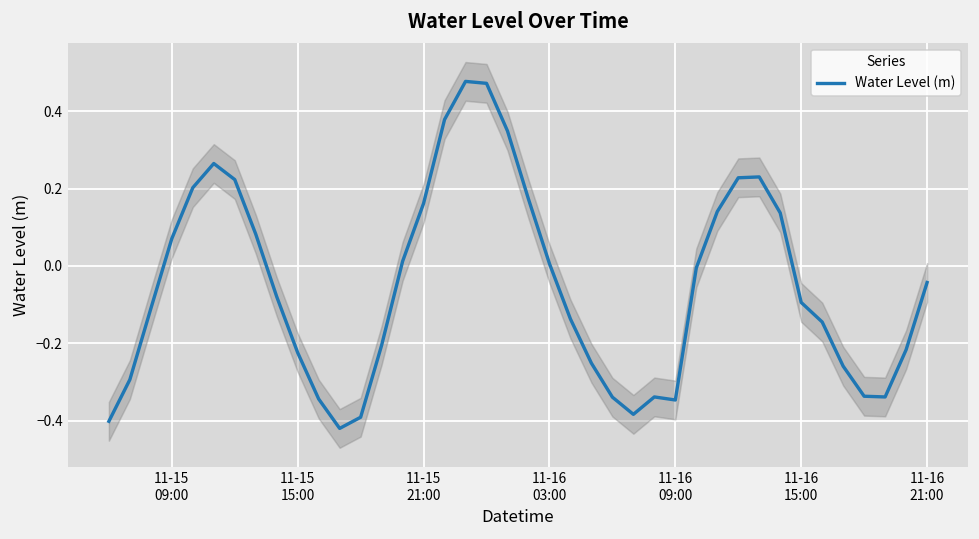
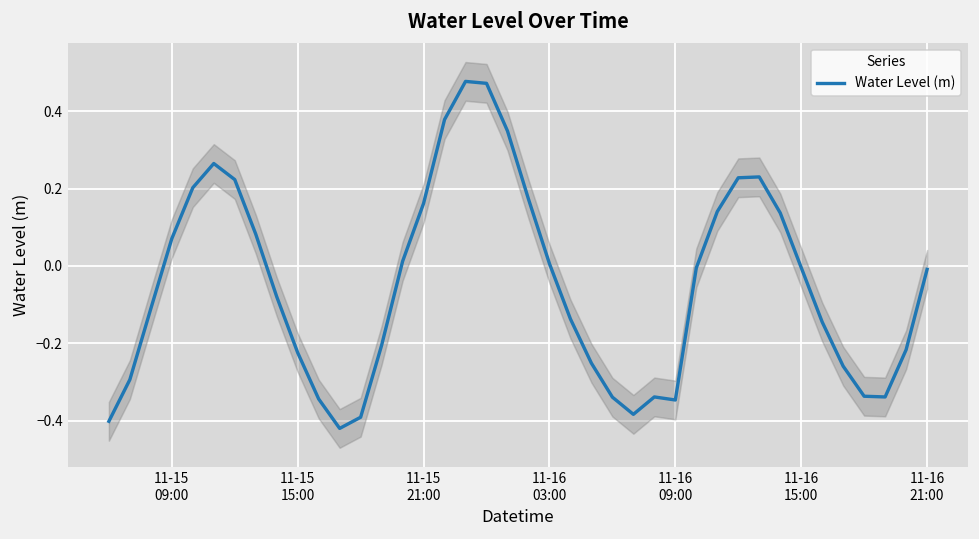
Water Level (m), 11-16 15:00: -0.09 -> 0.00
Water Level (m), 11-16 21:00: -0.04 -> -0.01
